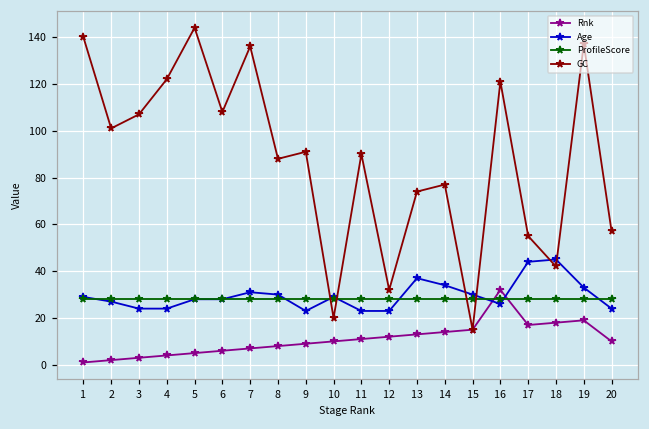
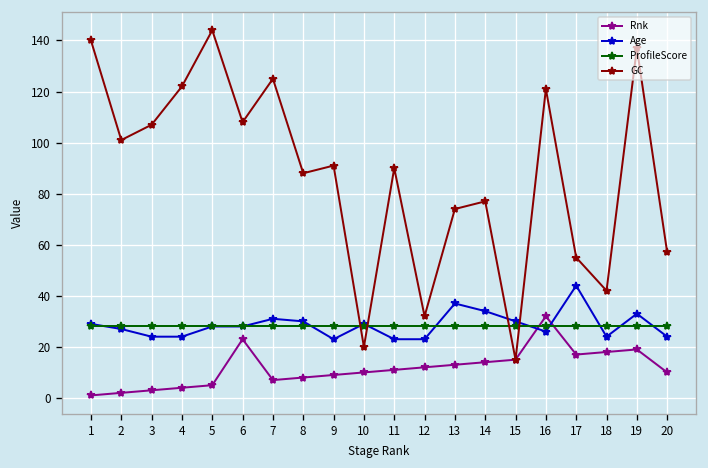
Rnk, 6: 6 -> 23
GC, 7: 136 -> 125
Age, 18: 45 -> 24
